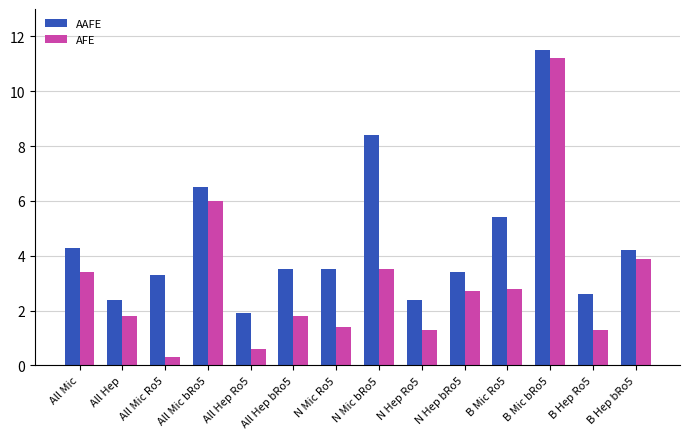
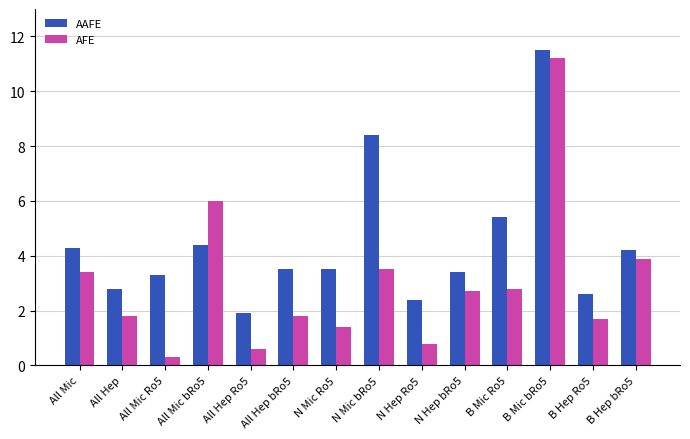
AAFE, All Hep: 2.4 -> 2.8
AAFE, All Mic bRo5: 6.5 -> 4.4
AFE, N Hep Ro5: 1.3 -> 0.8
AFE, B Hep Ro5: 1.3 -> 1.7
